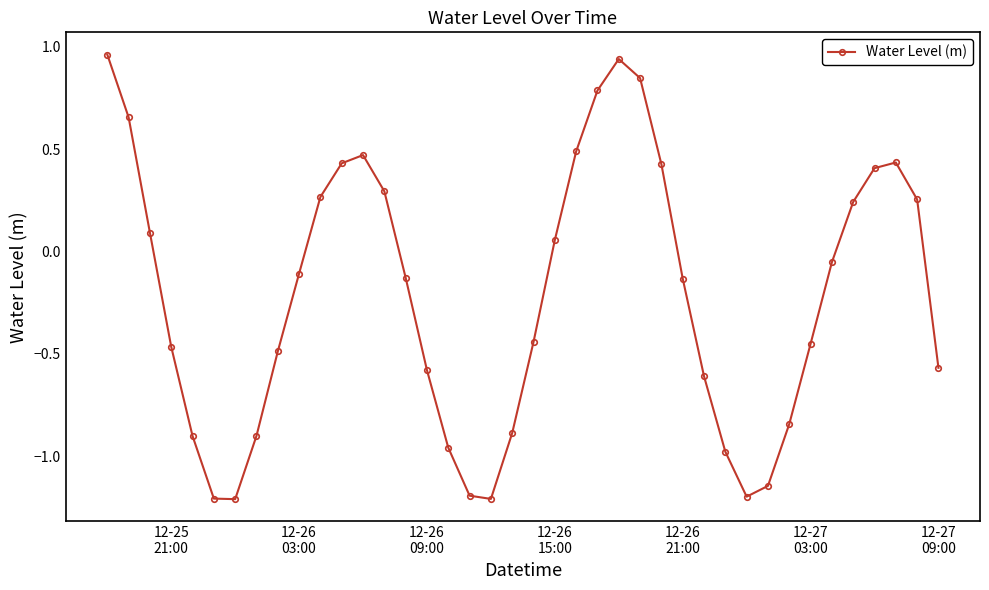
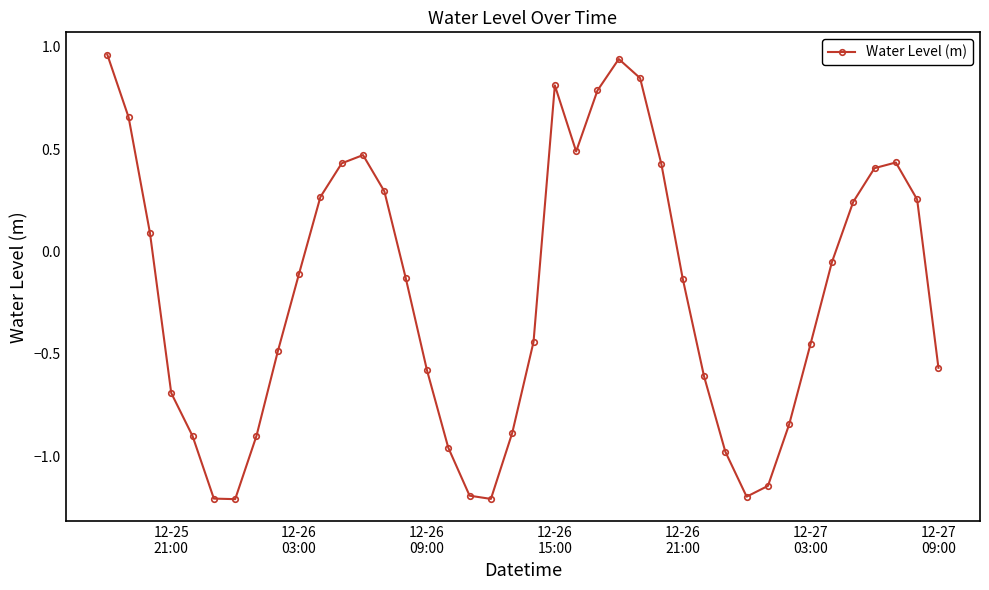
12-25 21:00: -0.47 -> -0.69
12-26 15:00: 0.06 -> 0.81
